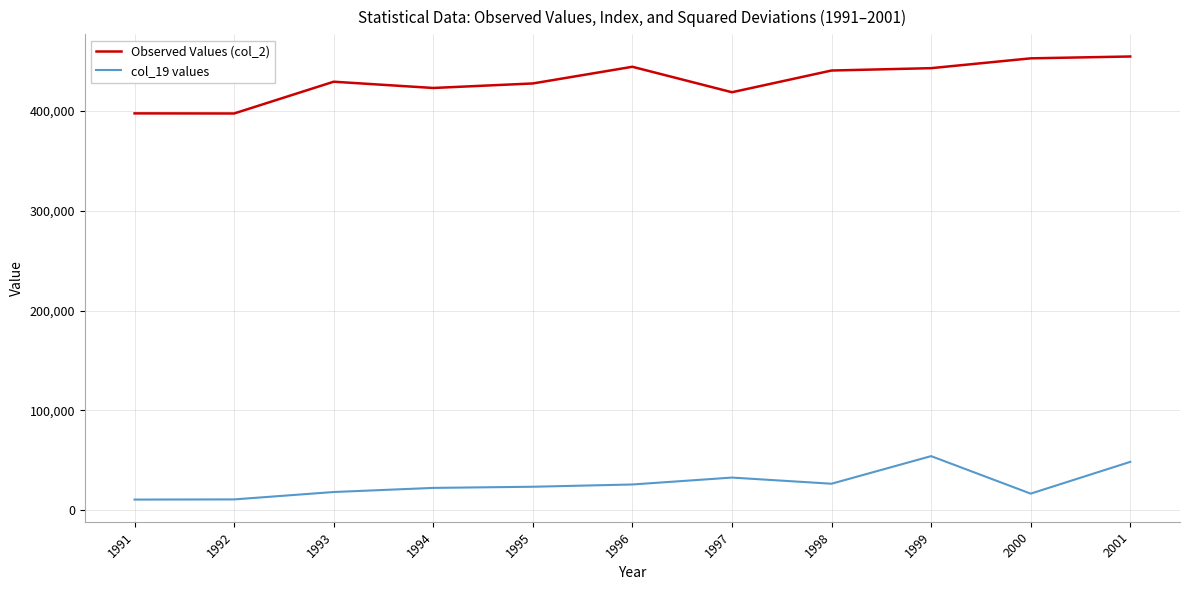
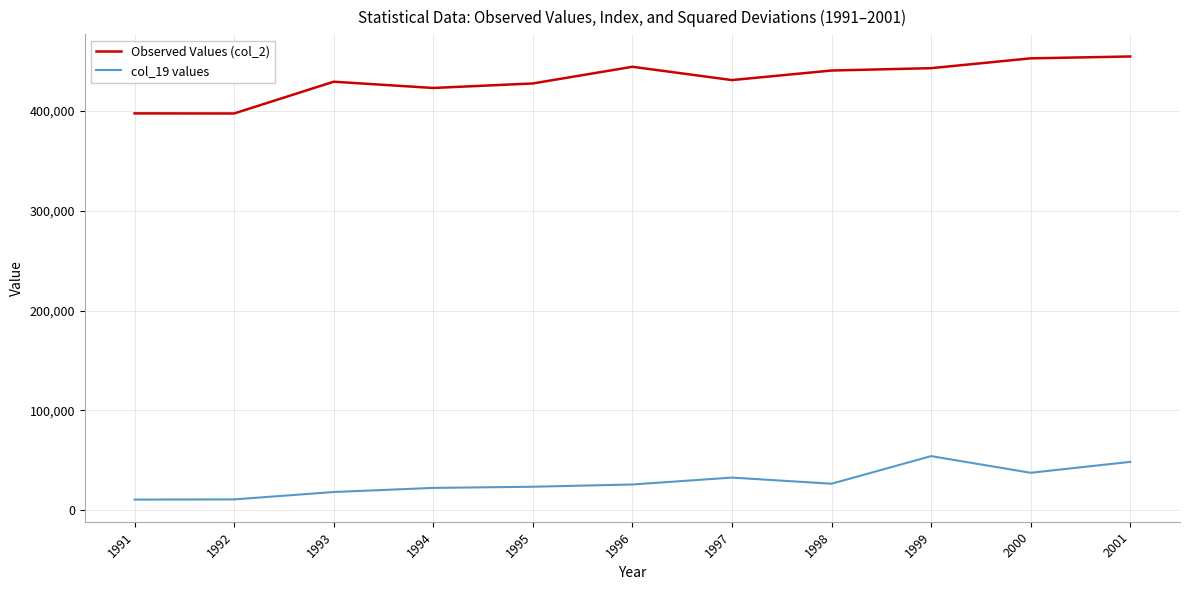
Observed Values (col_2), 1997: 420,000 -> 430,000
col_19 values, 2000: 20,000 -> 40,000
